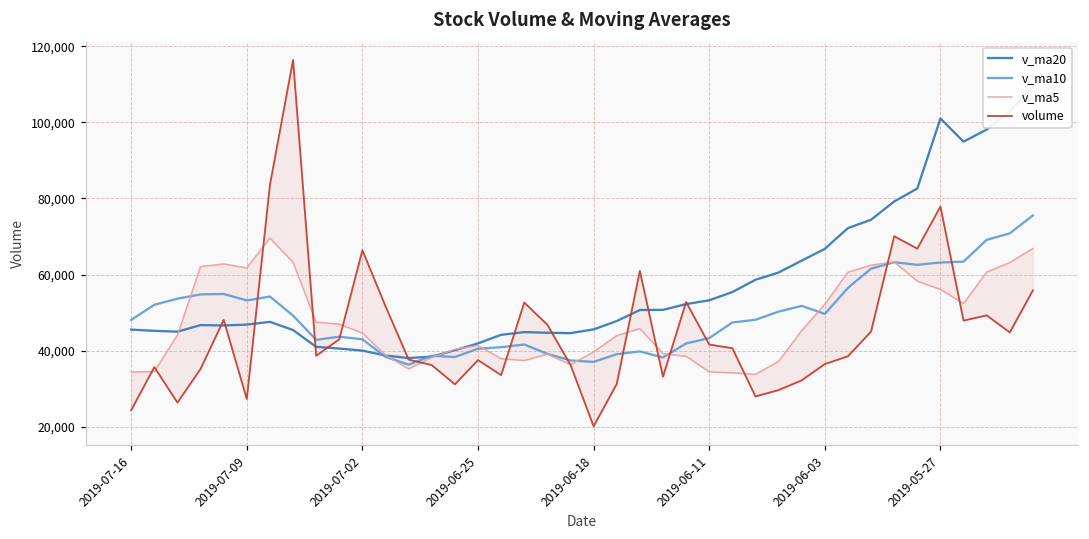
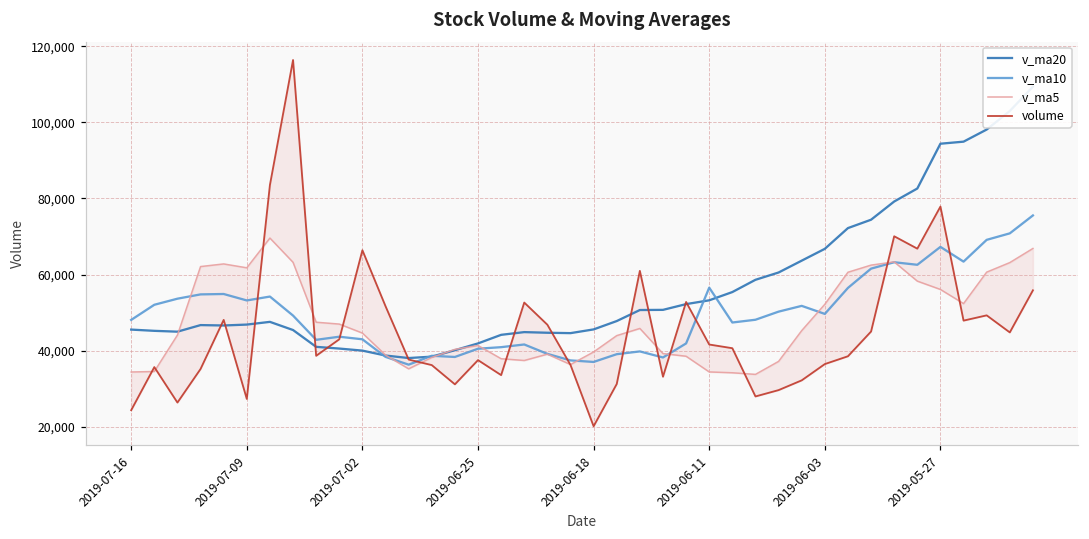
v_ma10, 2019-06-11: 43,000 -> 57,000
v_ma20, 2019-05-27: 101,000 -> 94,000
v_ma10, 2019-05-27: 63,000 -> 67,000
